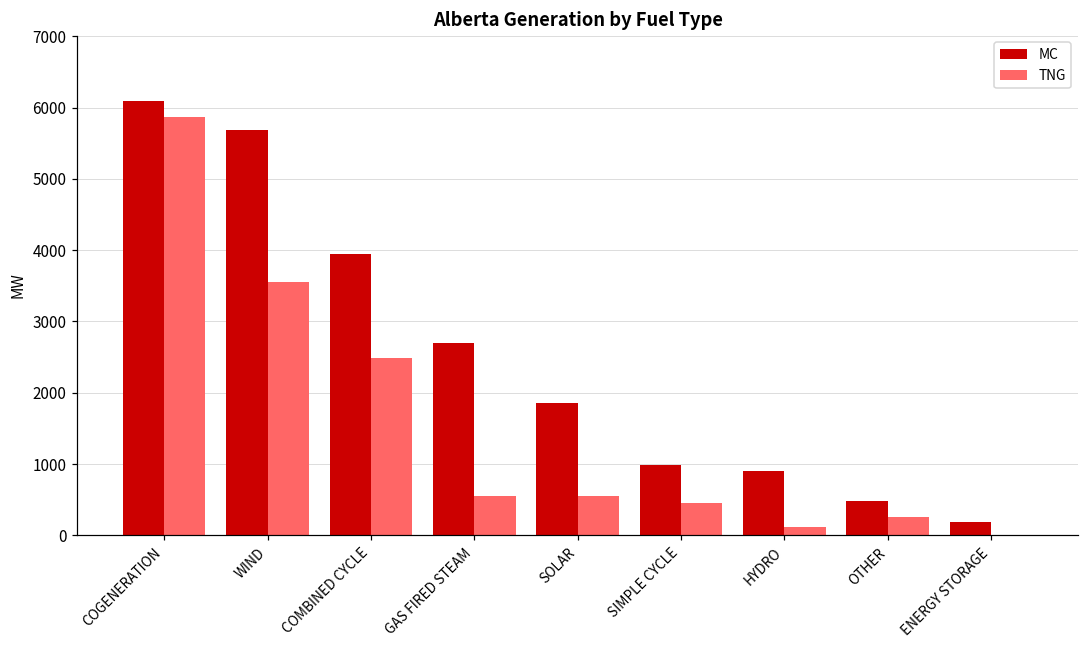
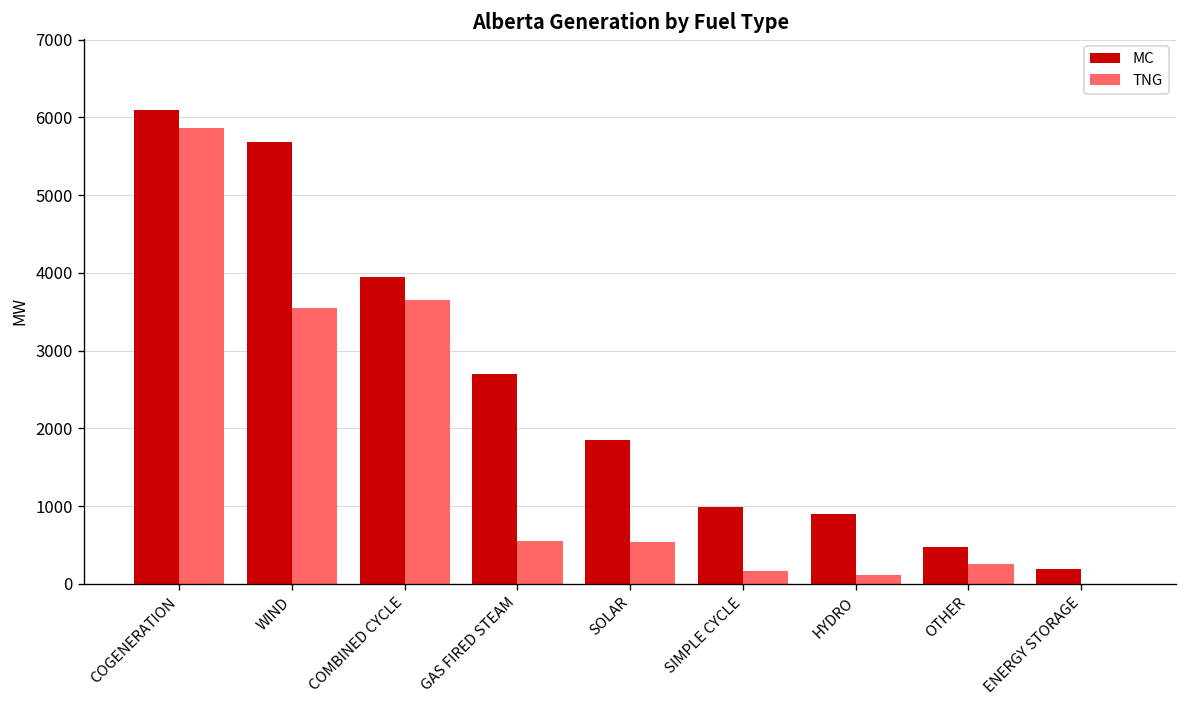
TNG, COMBINED CYCLE: 2500 -> 3700
TNG, SIMPLE CYCLE: 400 -> 200
